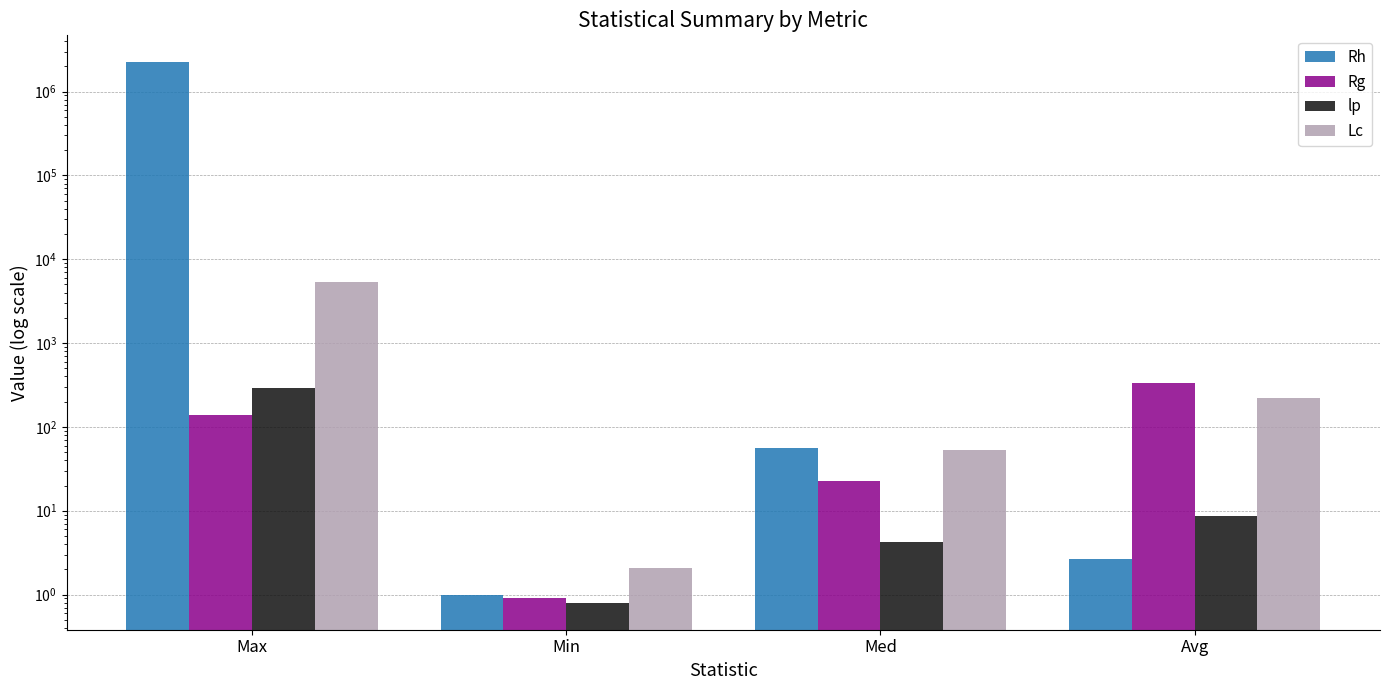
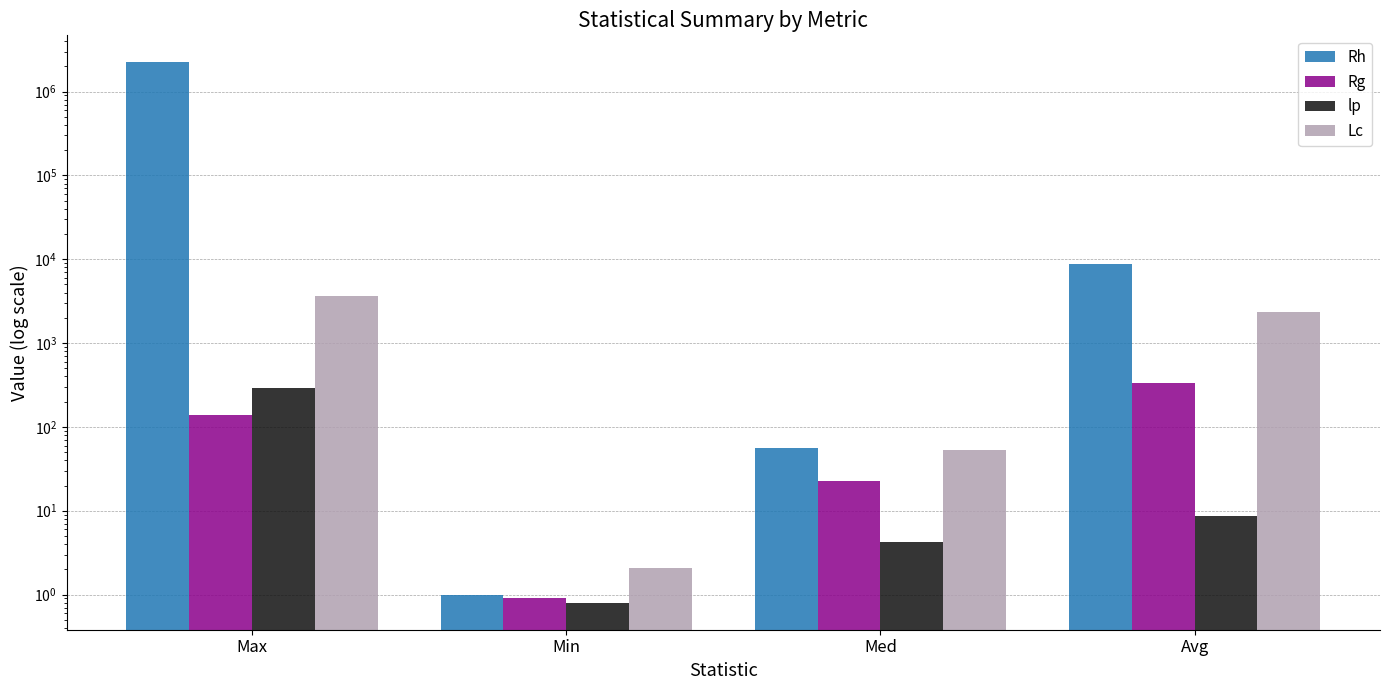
Lc, Max: 5000 -> 4000
Rh, Avg: 2.7 -> 9000
Lc, Avg: 220 -> 2300
